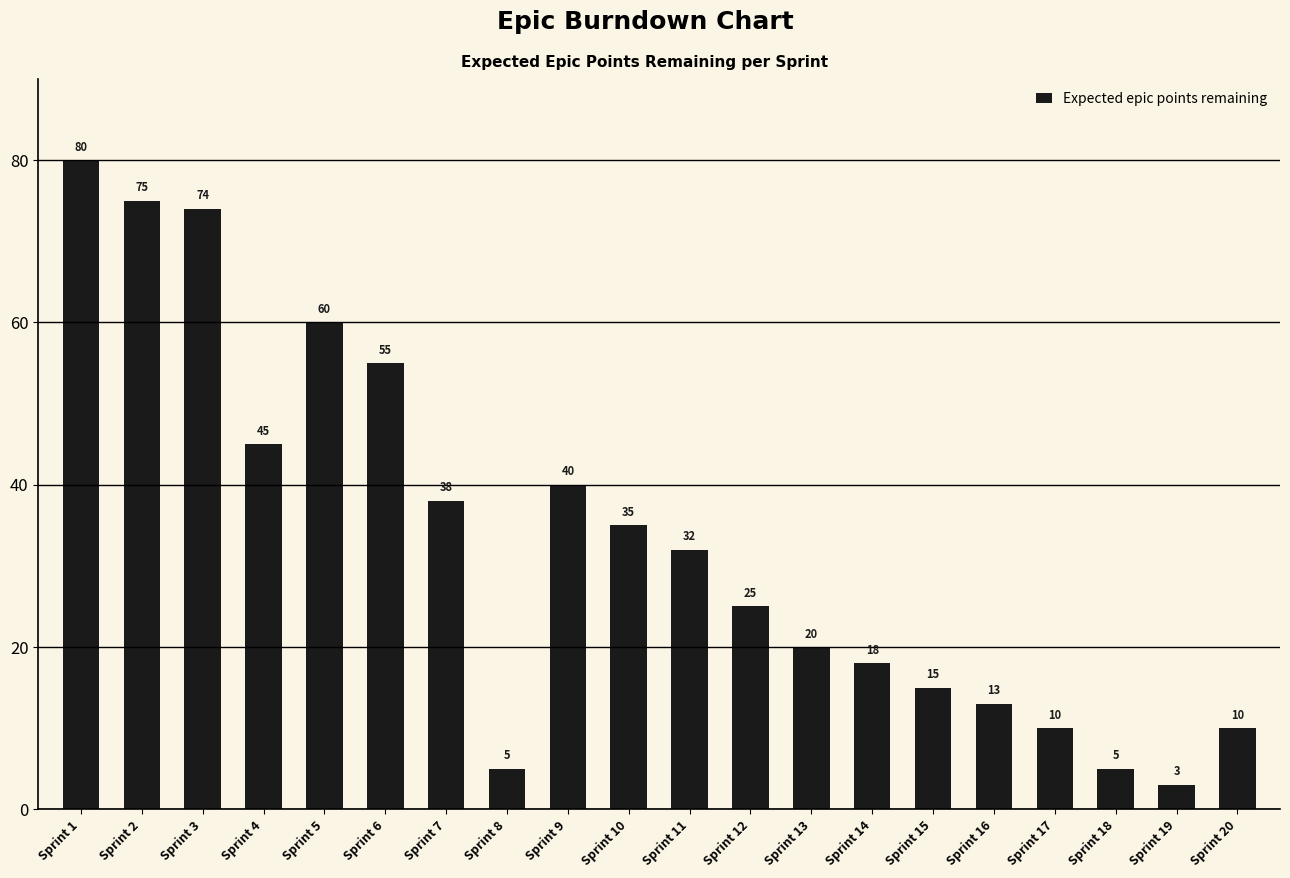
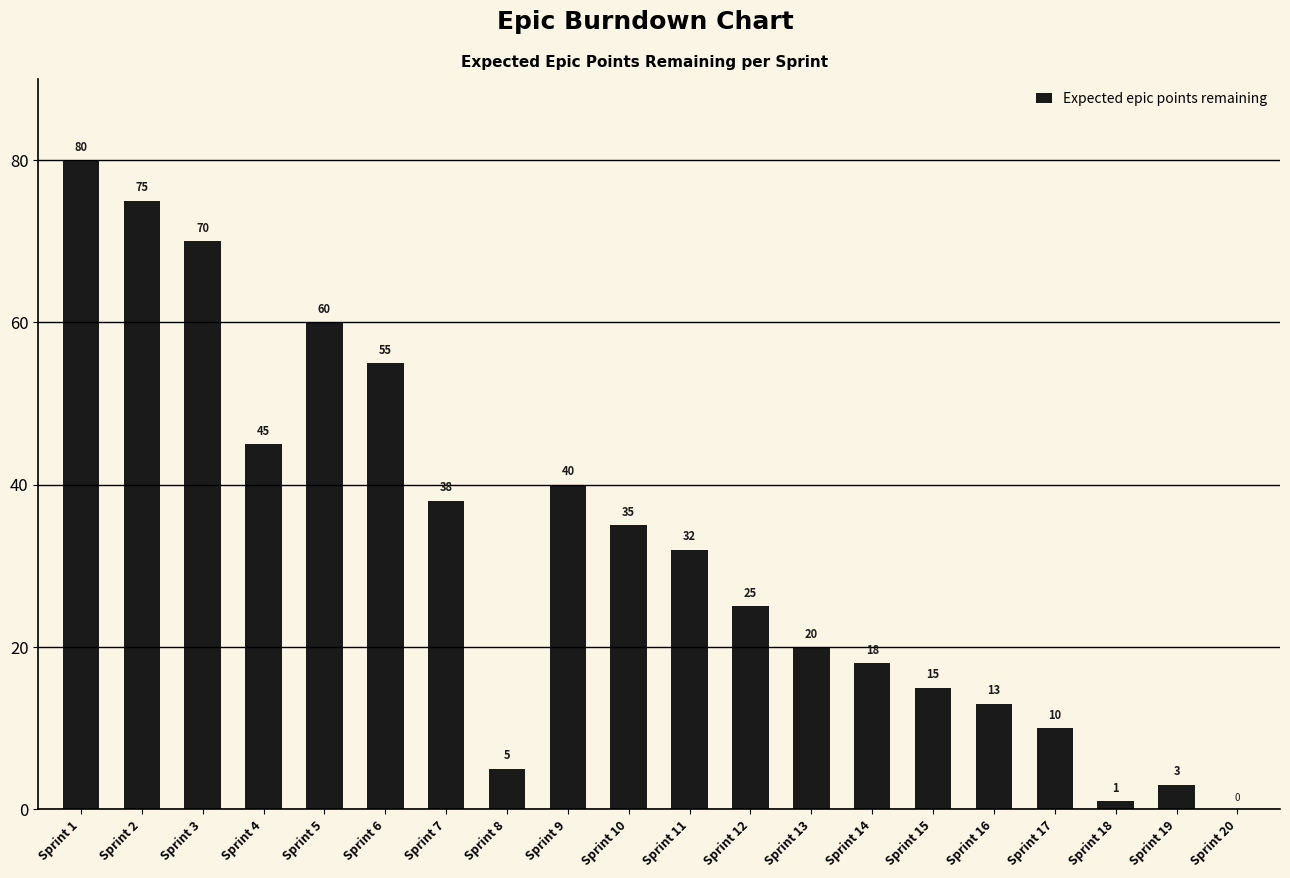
Sprint 3: 74 -> 70
Sprint 18: 5 -> 1
Sprint 20: 10 -> 0
